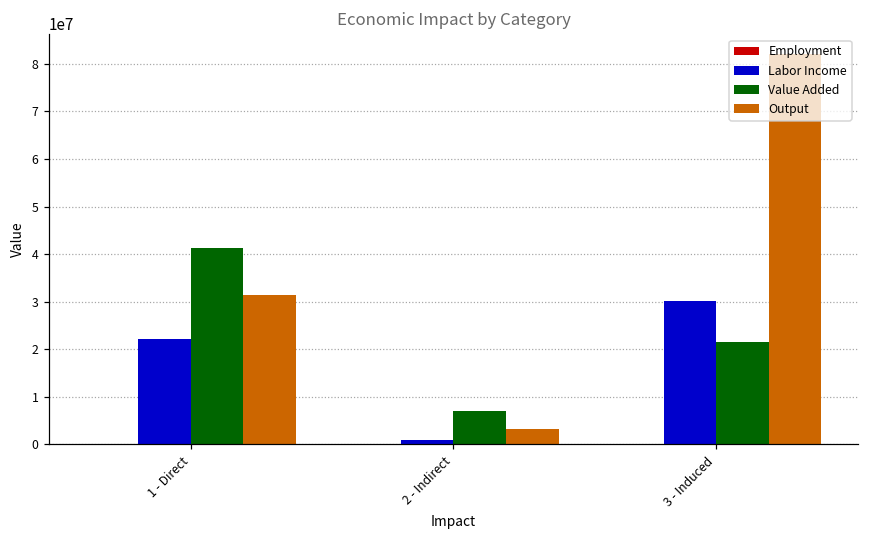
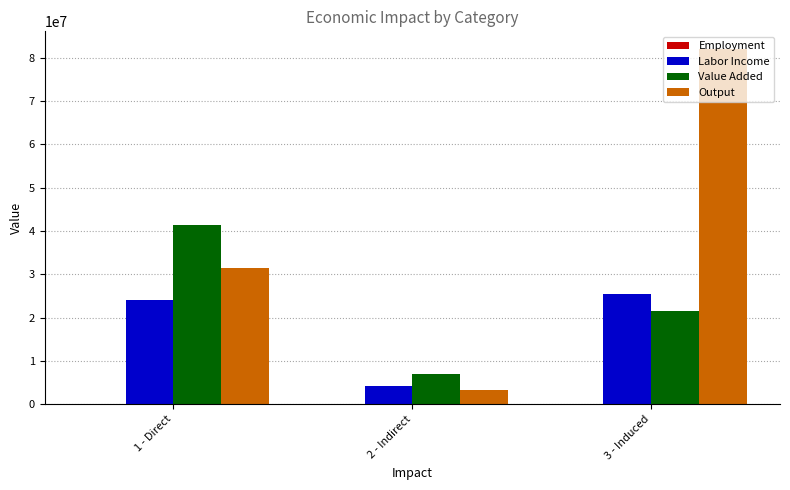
Labor Income, 1 - Direct: 22000000 -> 24000000
Labor Income, 2 - Indirect: 1000000 -> 4000000
Labor Income, 3 - Induced: 30000000 -> 25000000
